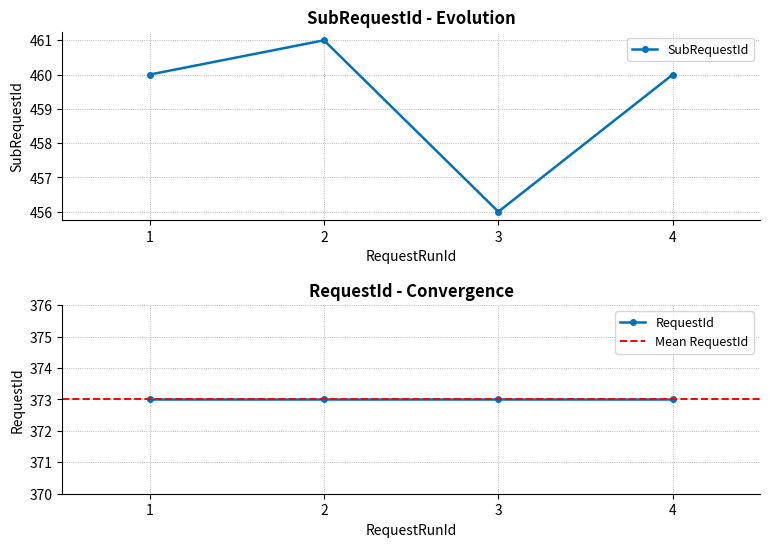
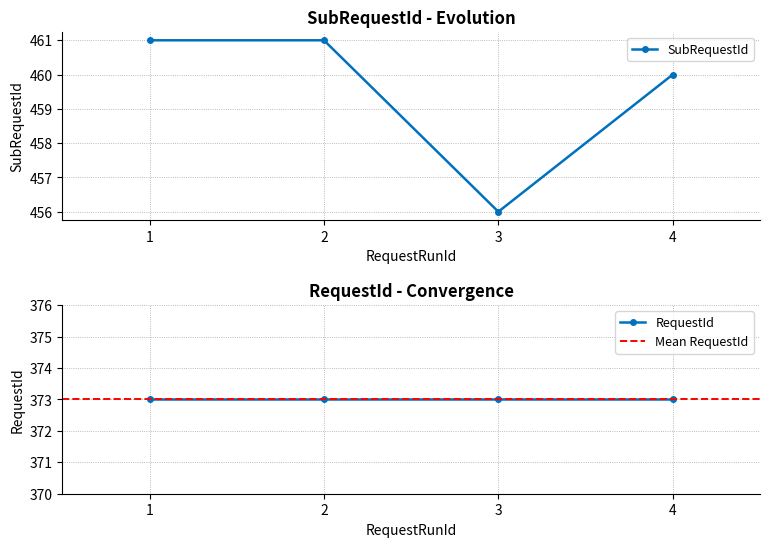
SubRequestId - Evolution, 1: 460 -> 461
